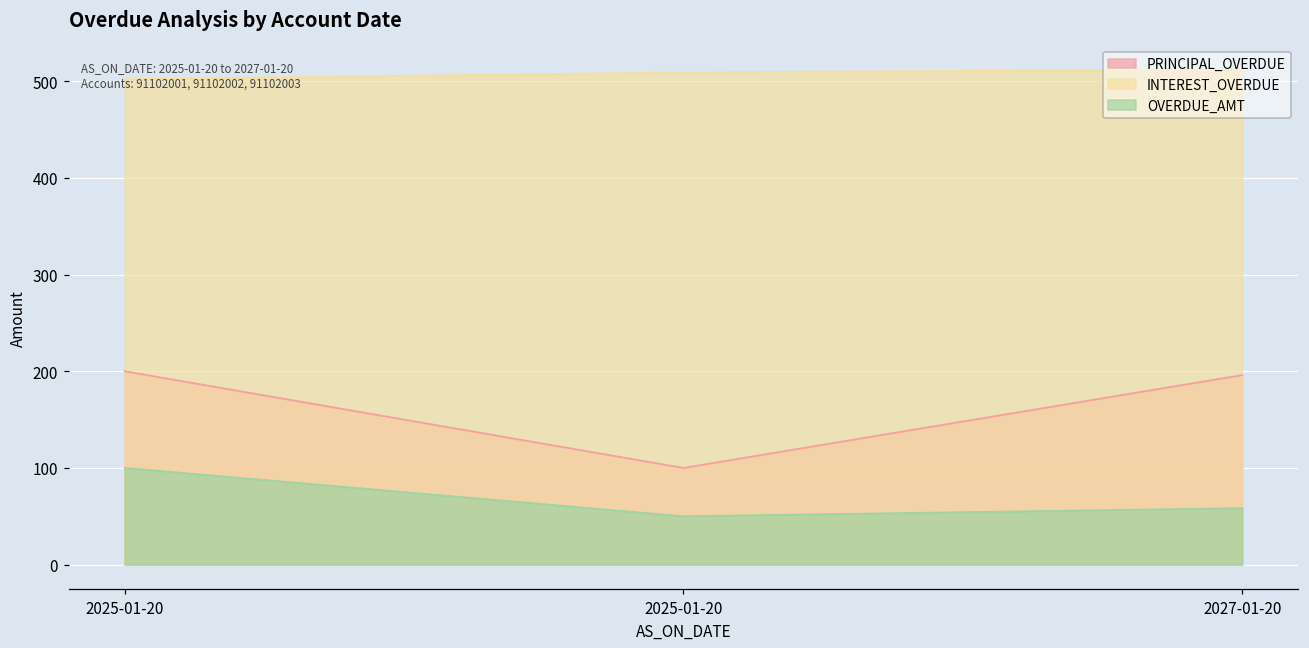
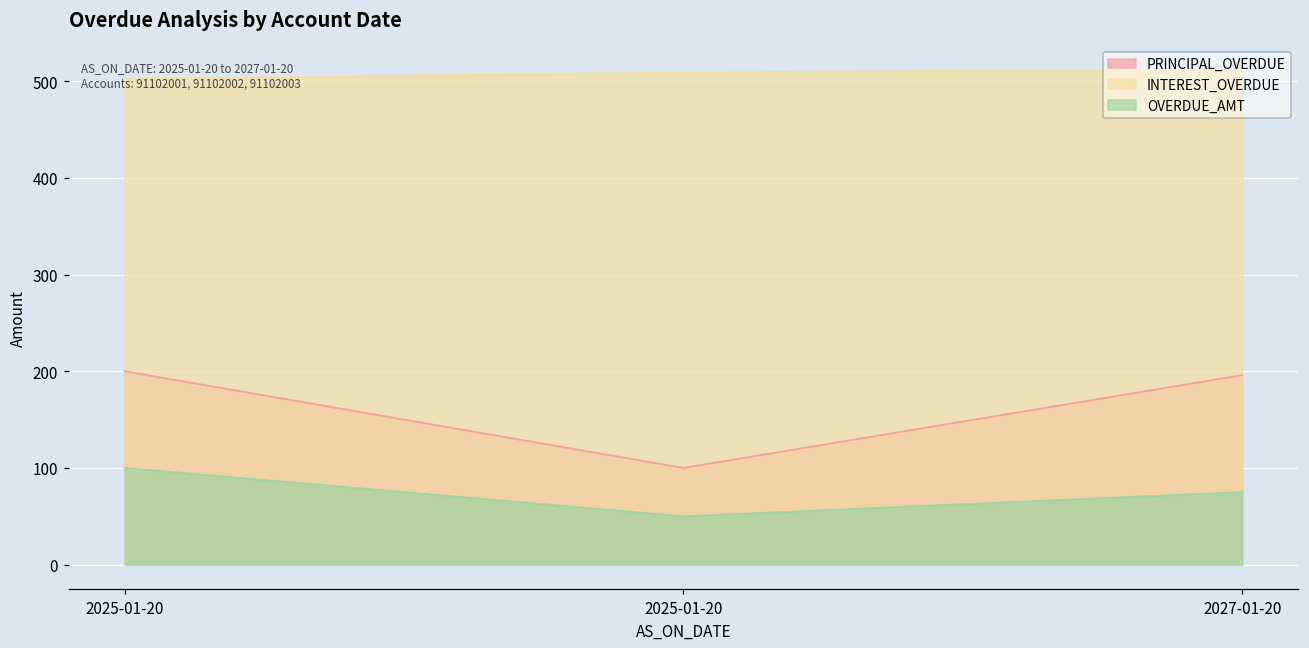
OVERDUE_AMT, 2027-01-20: 60 -> 80
